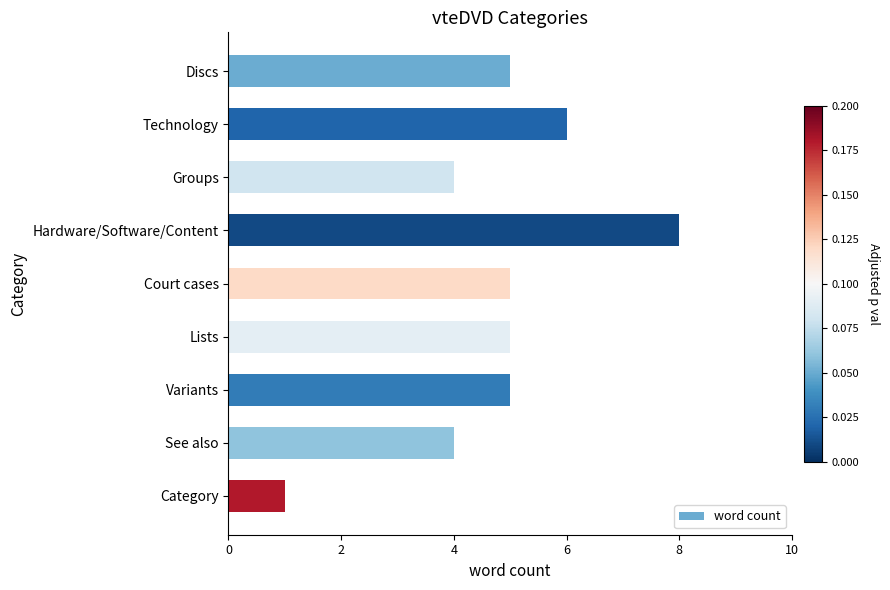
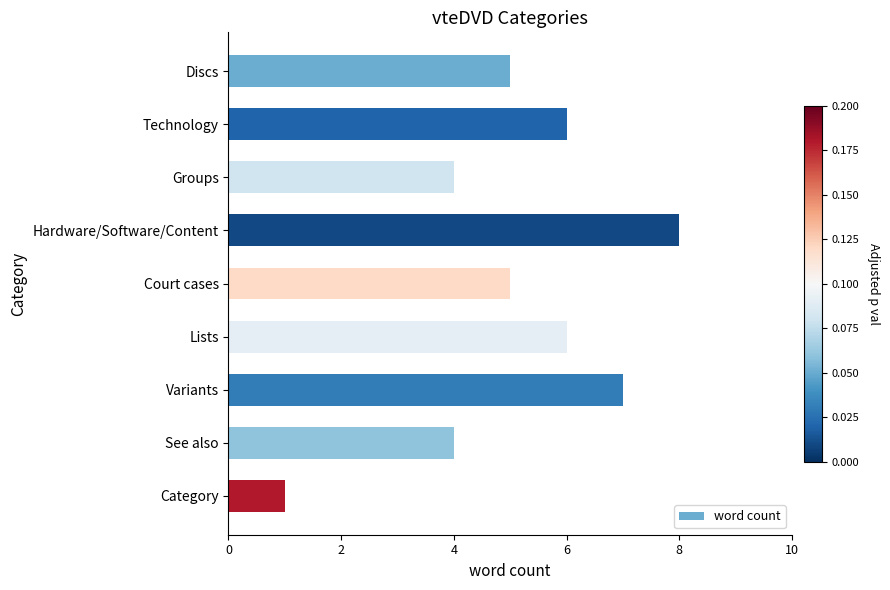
Lists: 5 -> 6
Variants: 5 -> 7
